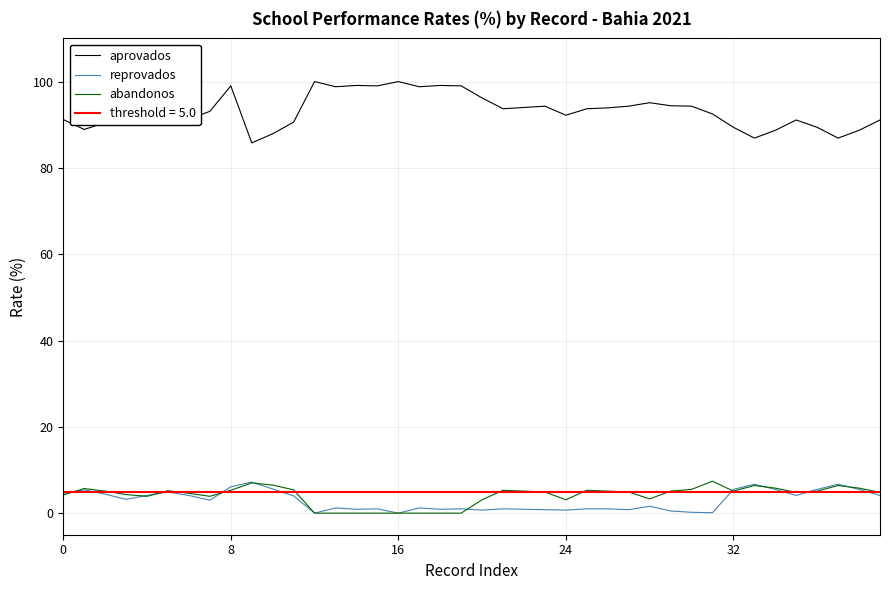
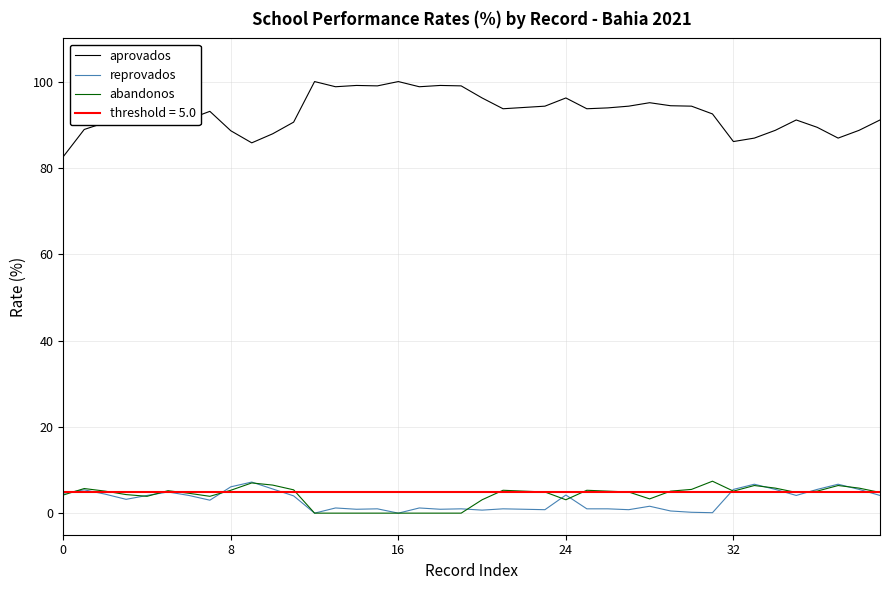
aprovados, 0: 91 -> 83
aprovados, 8: 99 -> 89
aprovados, 24: 92 -> 96
reprovados, 24: 1 -> 4
aprovados, 32: 89 -> 86
